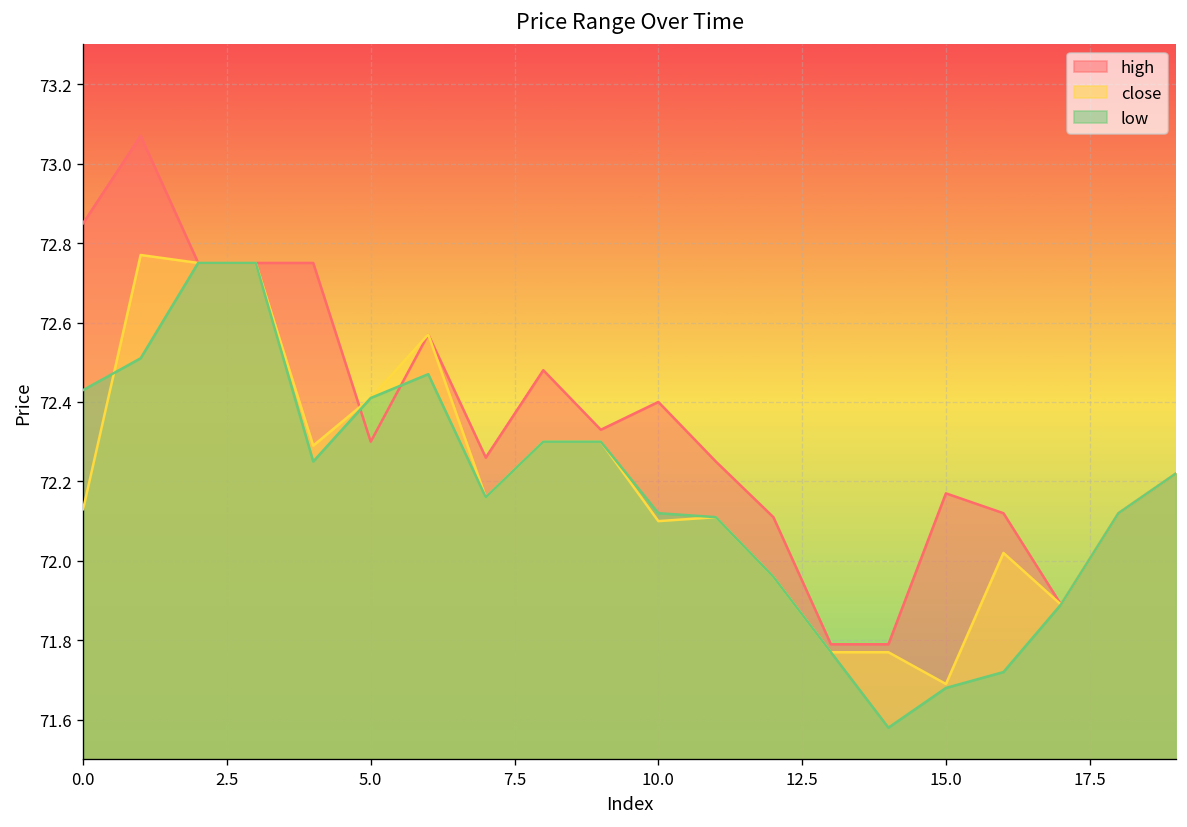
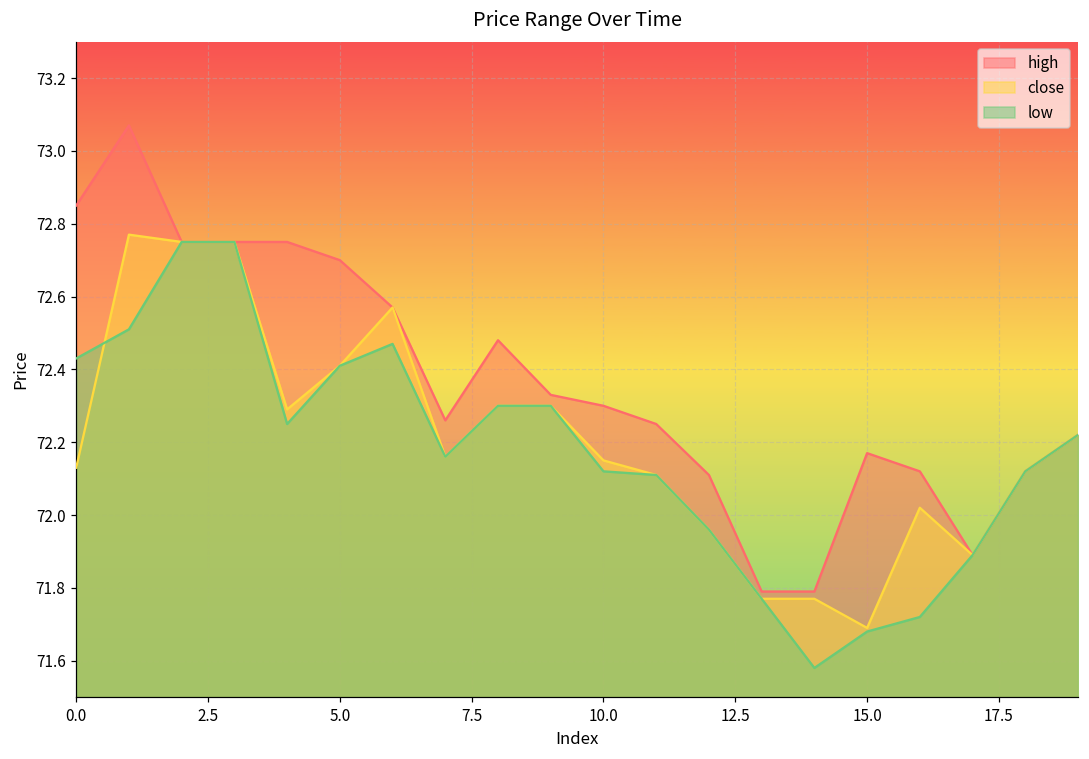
high, 5.0: 72.3 -> 72.7
high, 10.0: 72.4 -> 72.3
close, 10.0: 72.10 -> 72.15
